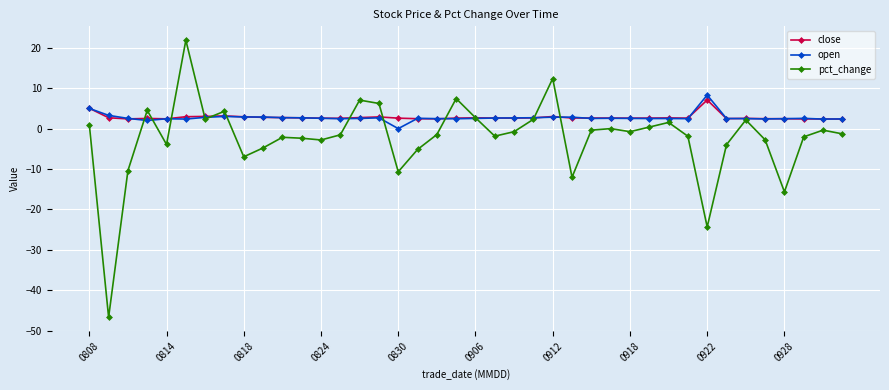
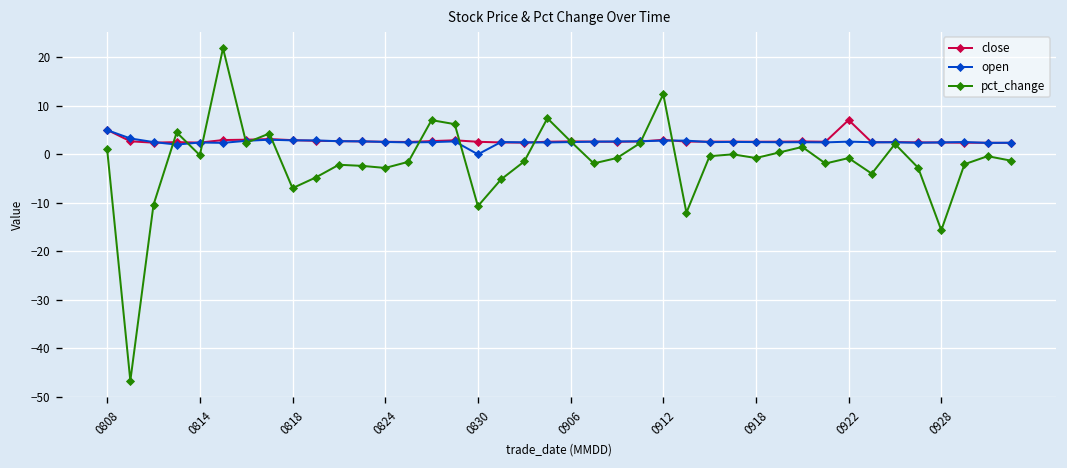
pct_change, 0814: -4 -> 0
open, 0922: 8 -> 3
pct_change, 0922: -24 -> -1
